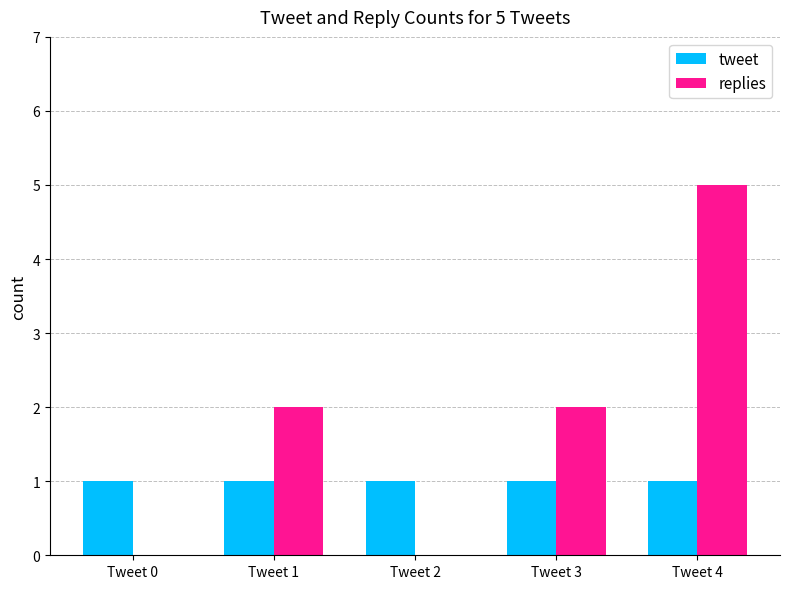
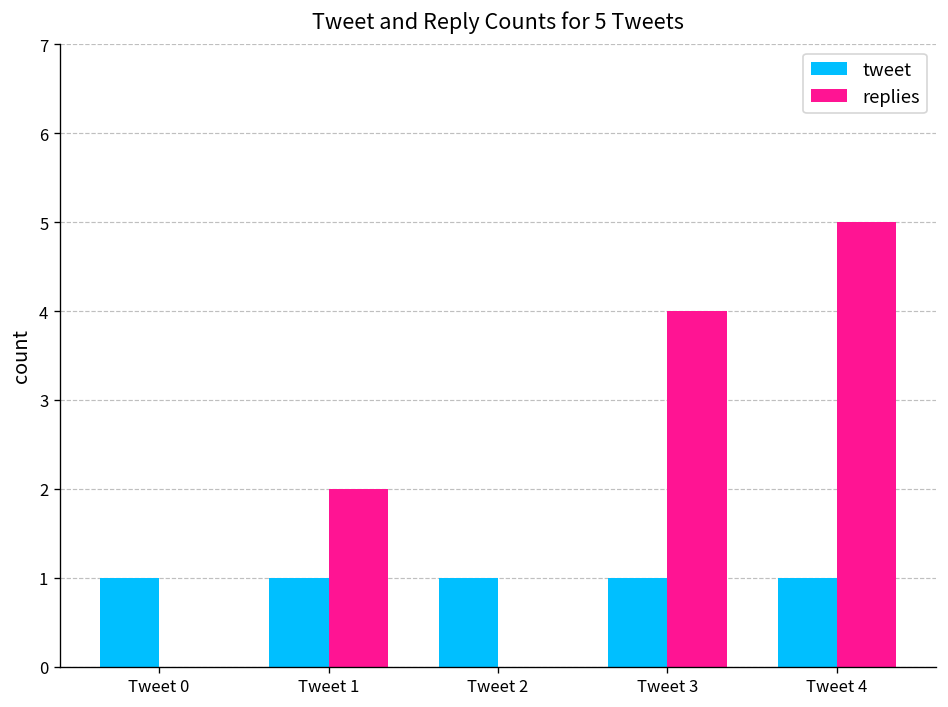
replies, Tweet 3: 2 -> 4
